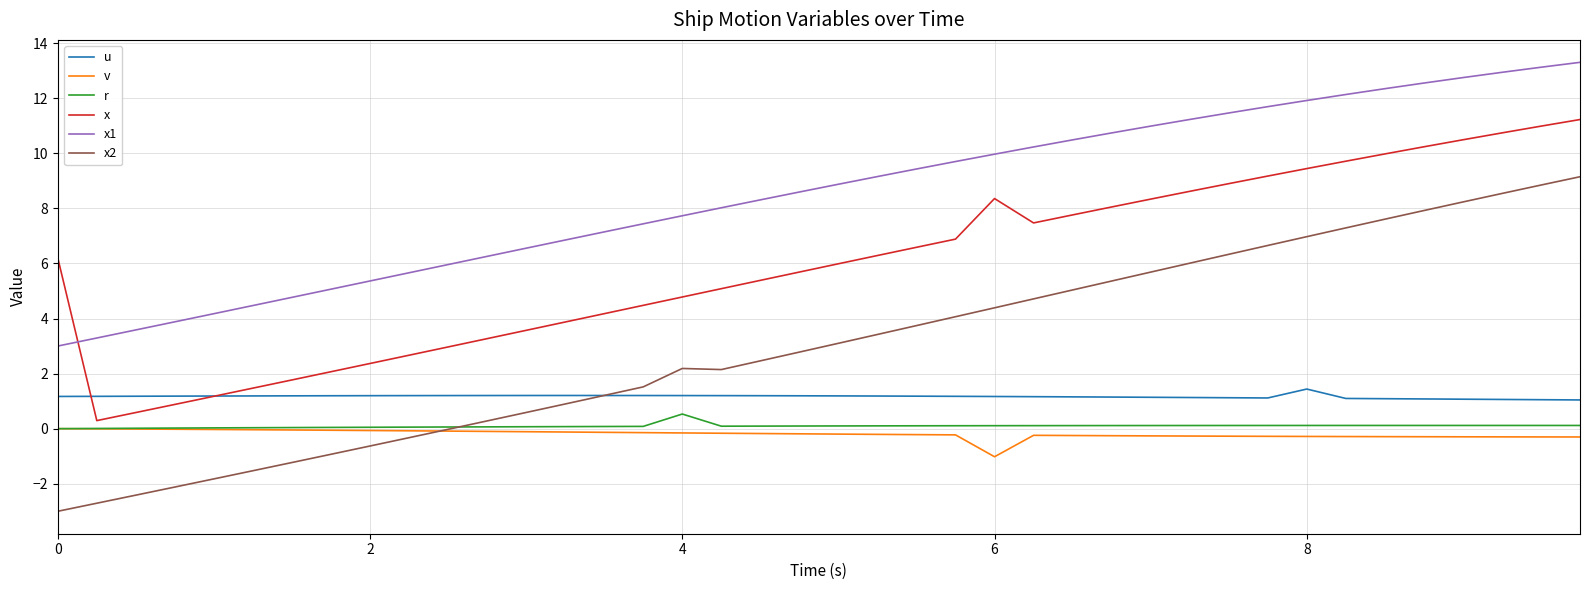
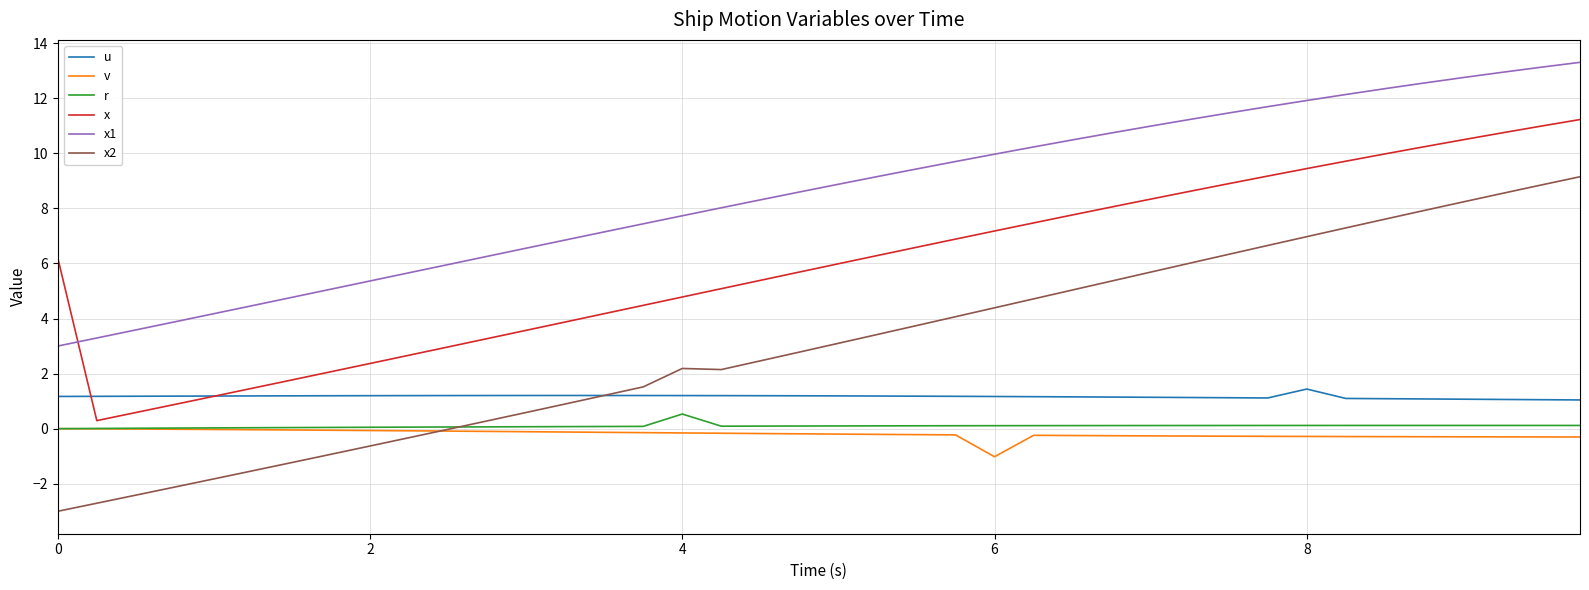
x, 6: 8.4 -> 7.2
